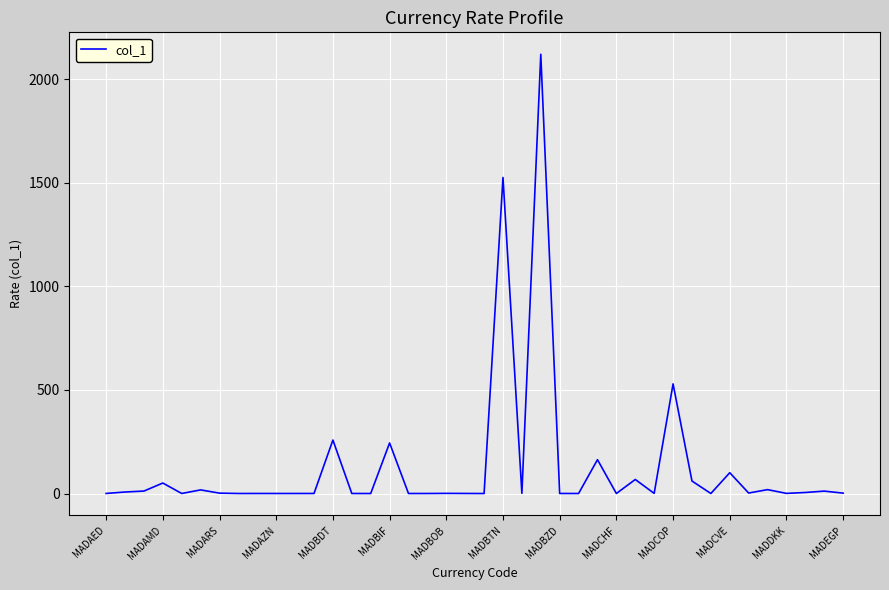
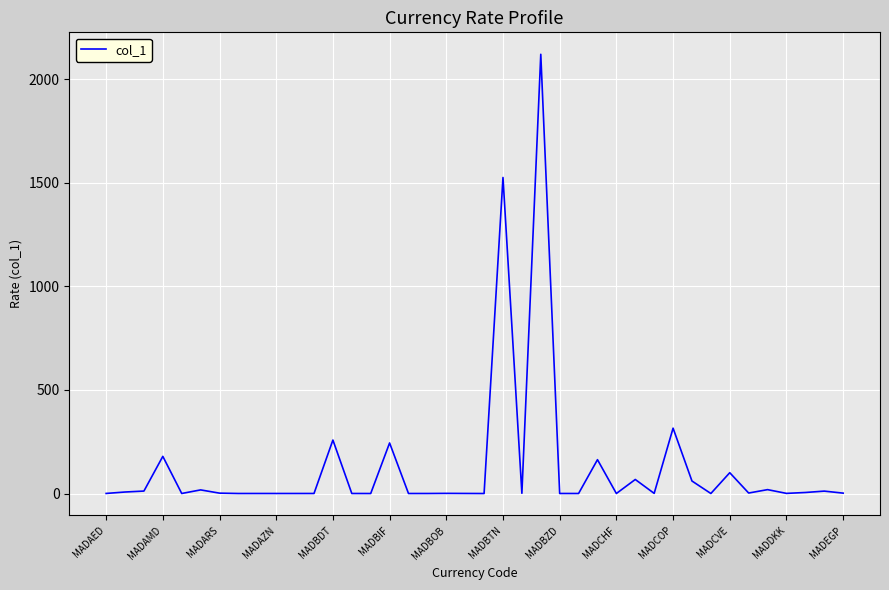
MADAMD: 50 -> 180
MADCOP: 530 -> 320
